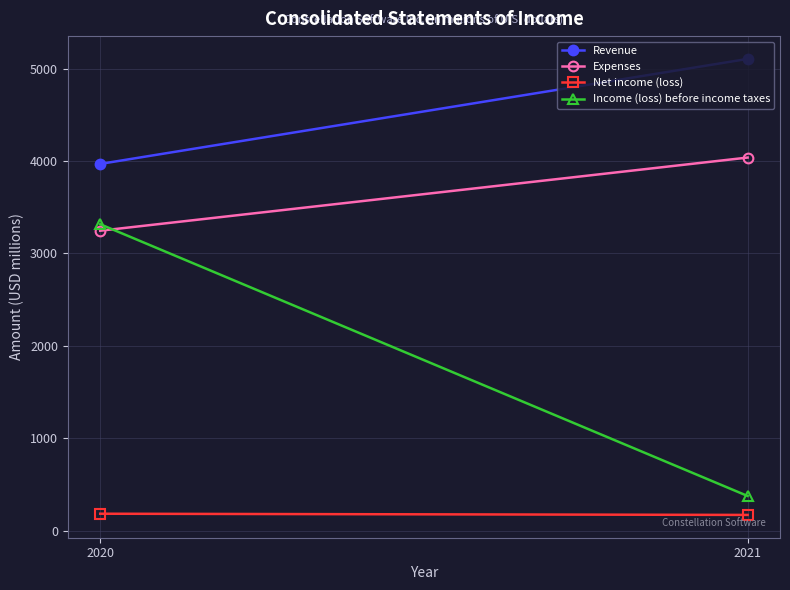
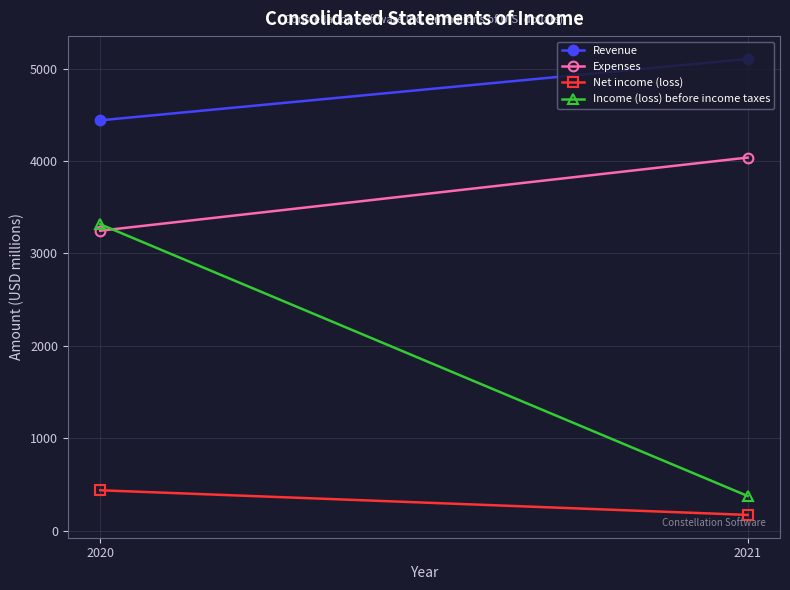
Revenue, 2020: 4000 -> 4400
Net income (loss), 2020: 200 -> 400
